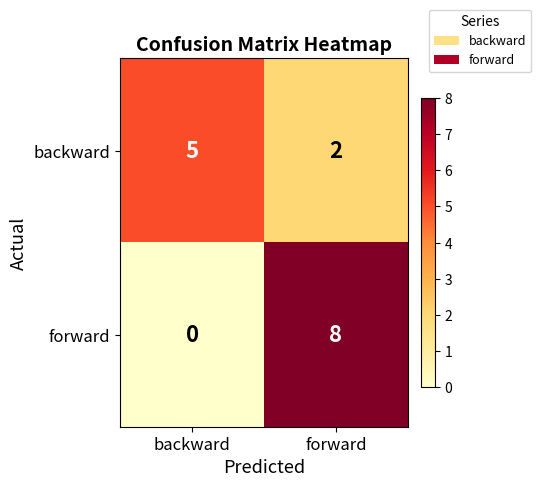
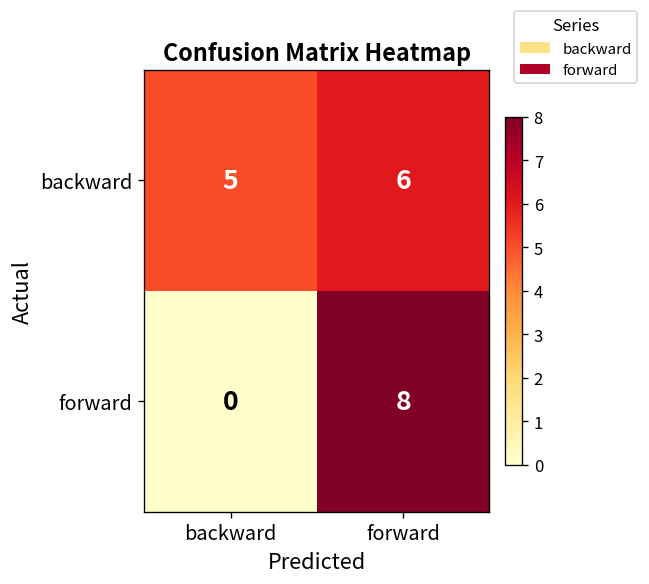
backward, forward: 2 -> 6
